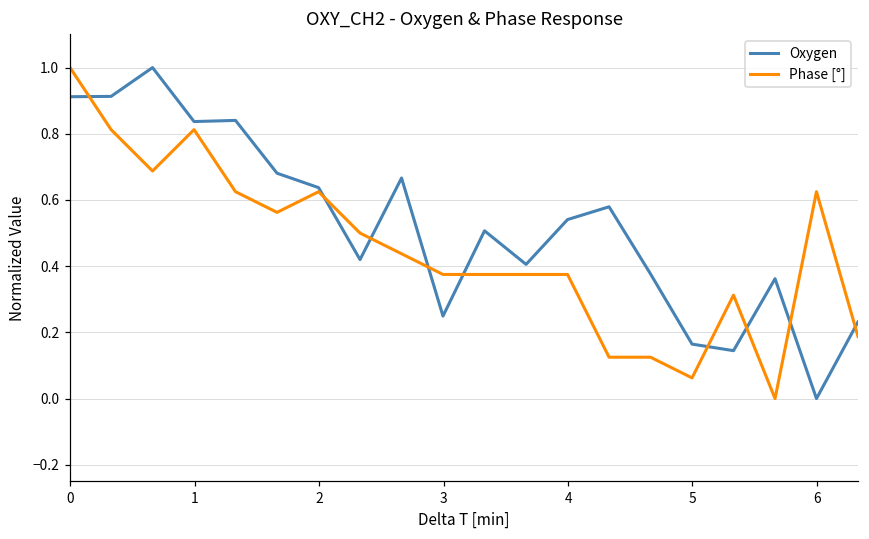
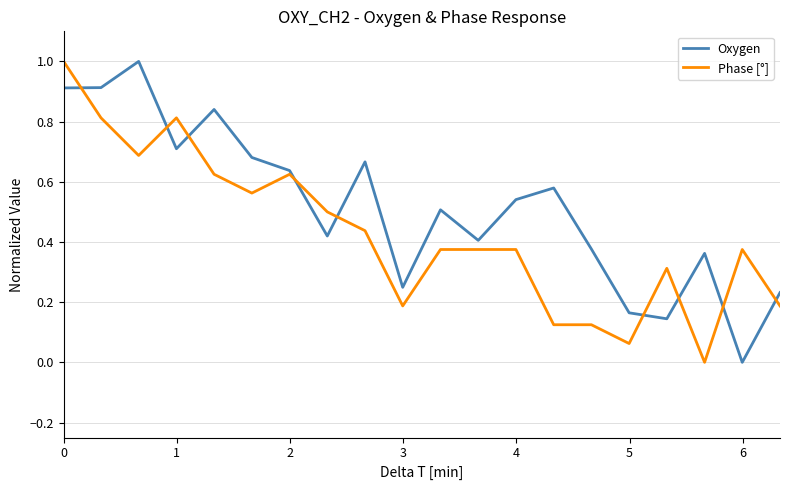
Oxygen, 1: 0.84 -> 0.71
Phase [°], 3: 0.38 -> 0.19
Phase [°], 6: 0.62 -> 0.38
